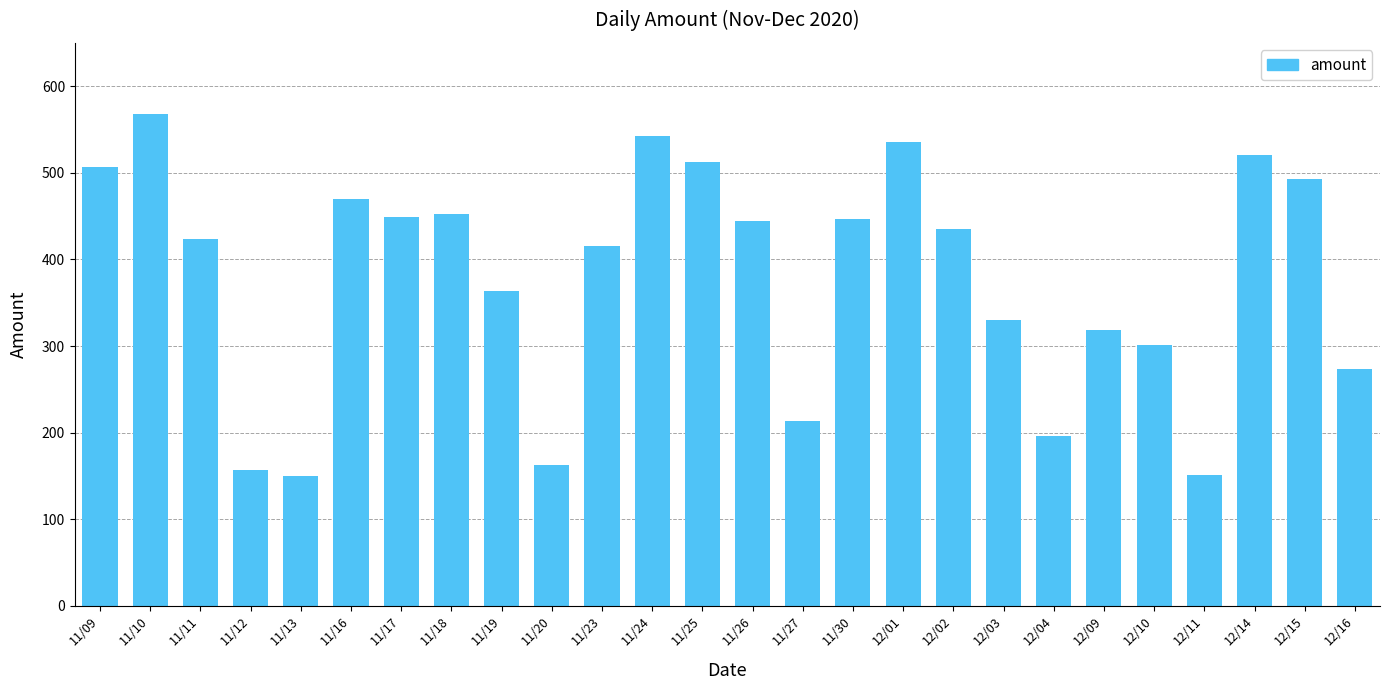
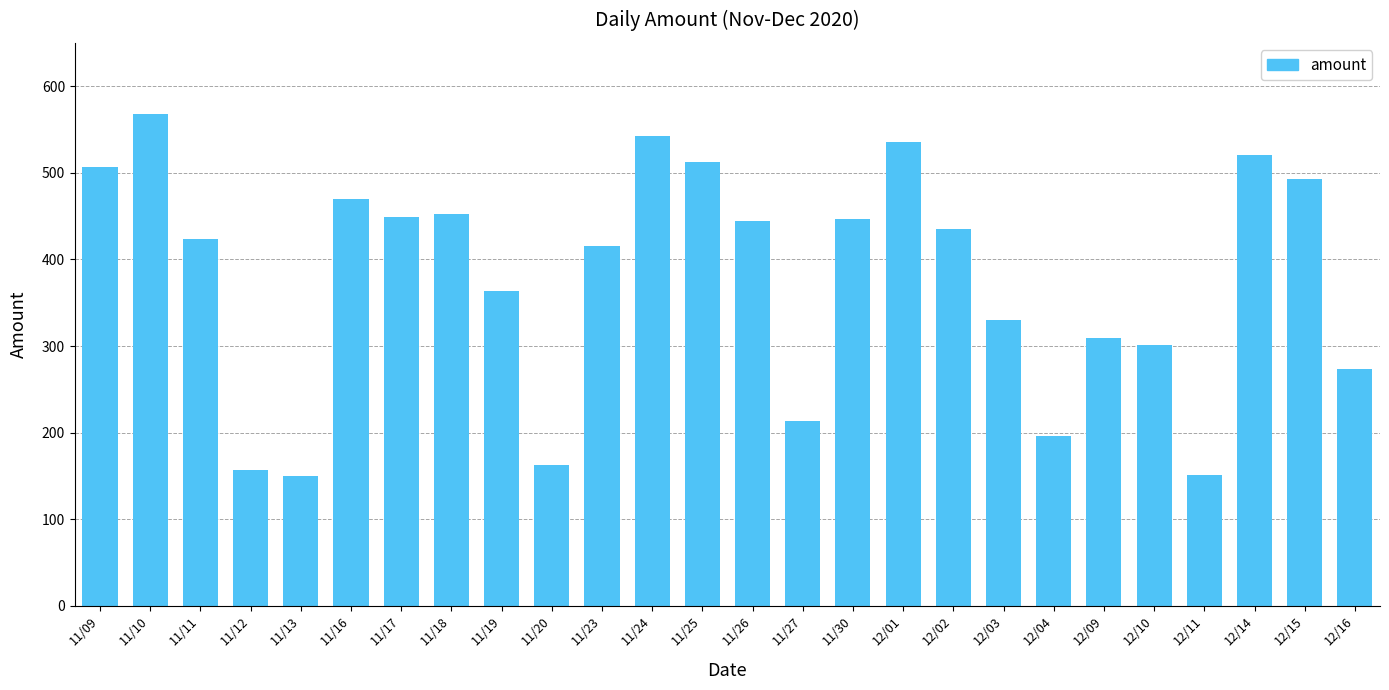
12/09: 320 -> 310
